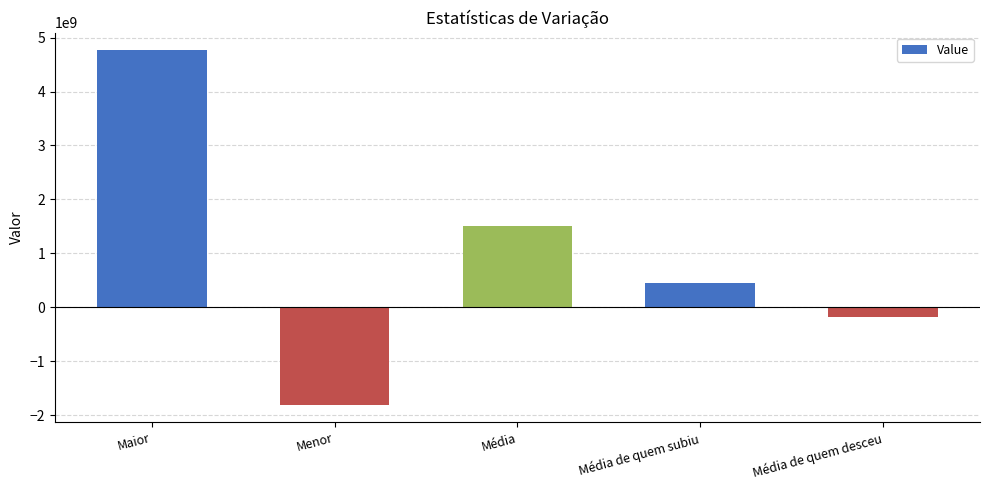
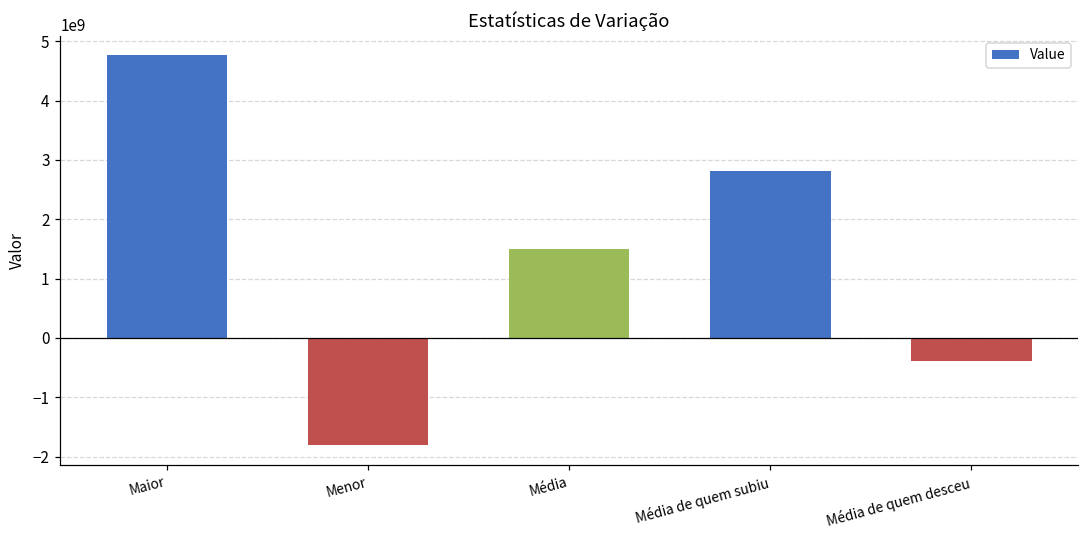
Média de quem subiu: 400000000 -> 2800000000
Média de quem desceu: -200000000 -> -400000000
